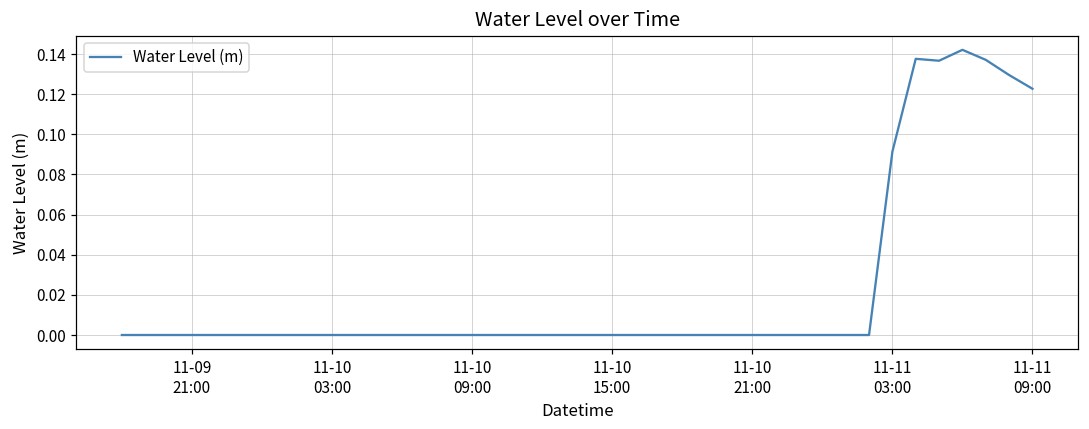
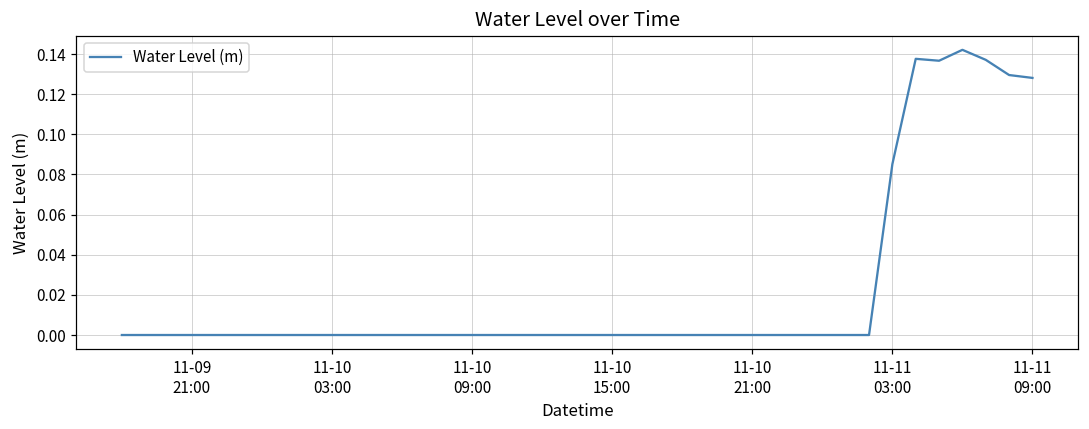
11-11 03:00: 0.091 -> 0.085
11-11 09:00: 0.123 -> 0.128
